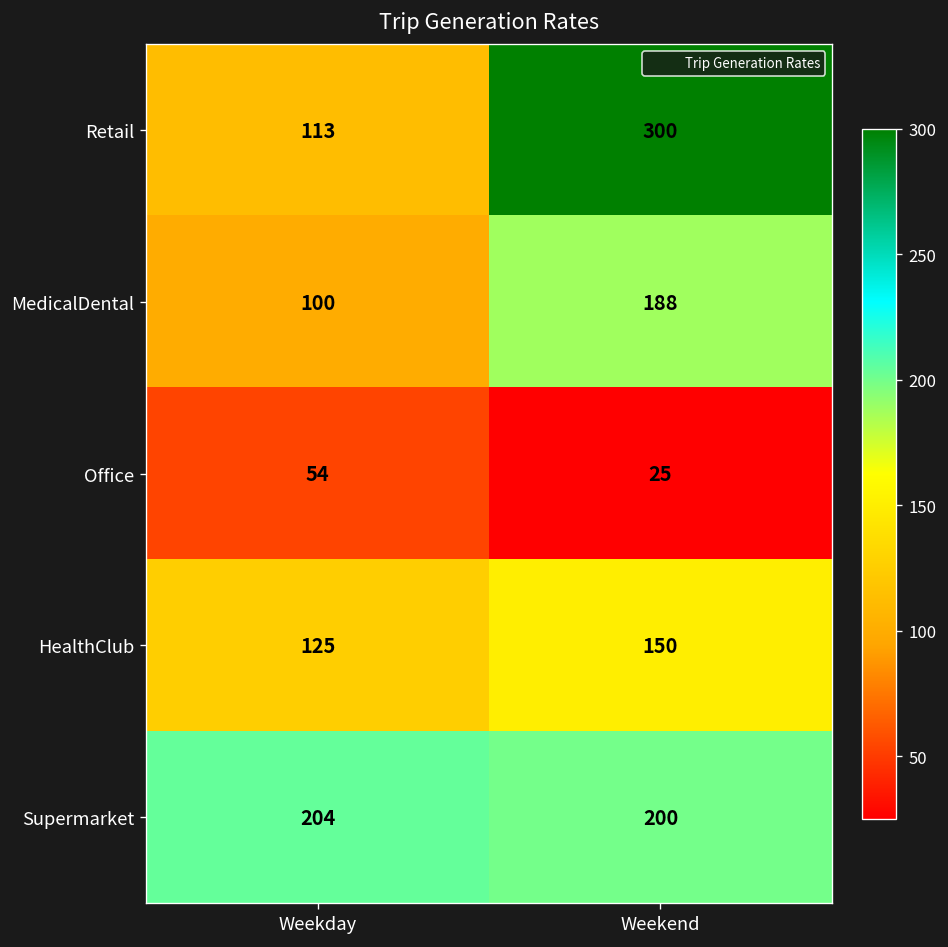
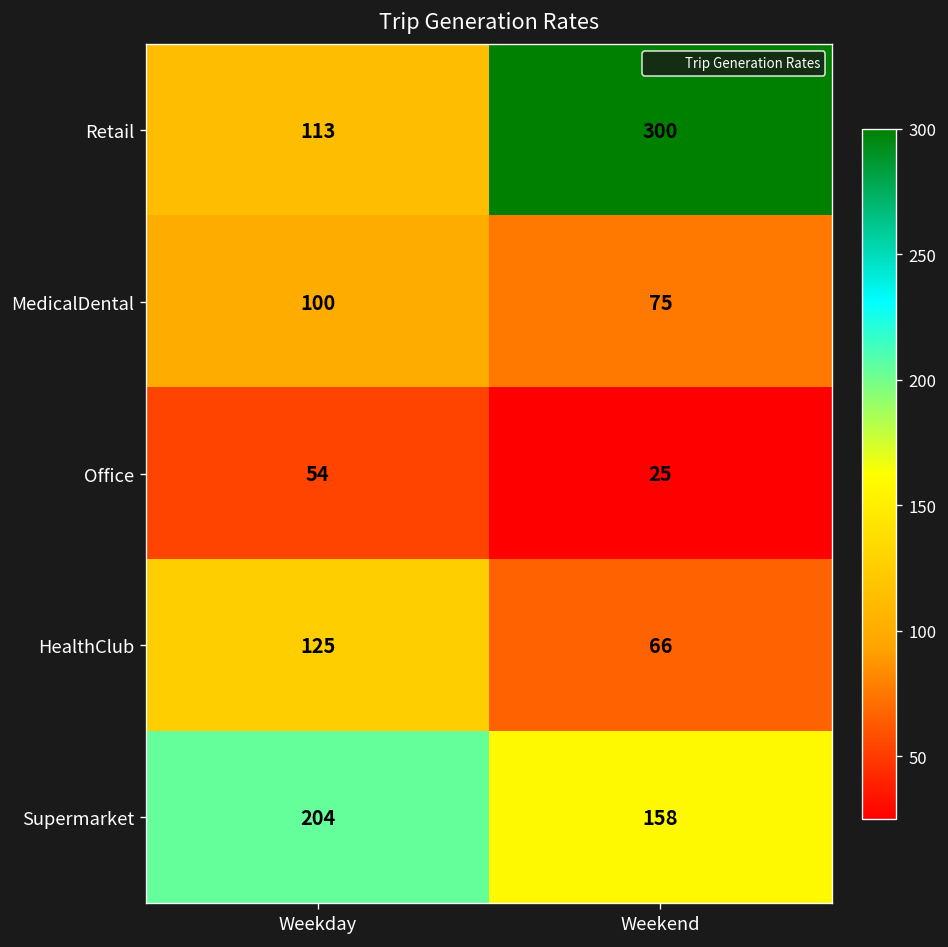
MedicalDental, Weekend: 188 -> 75
HealthClub, Weekend: 150 -> 66
Supermarket, Weekend: 200 -> 158
